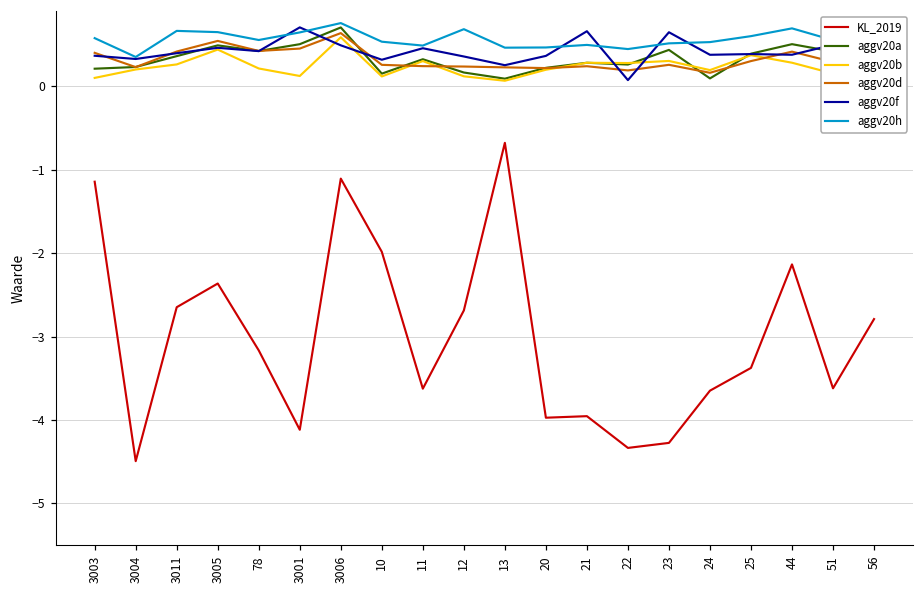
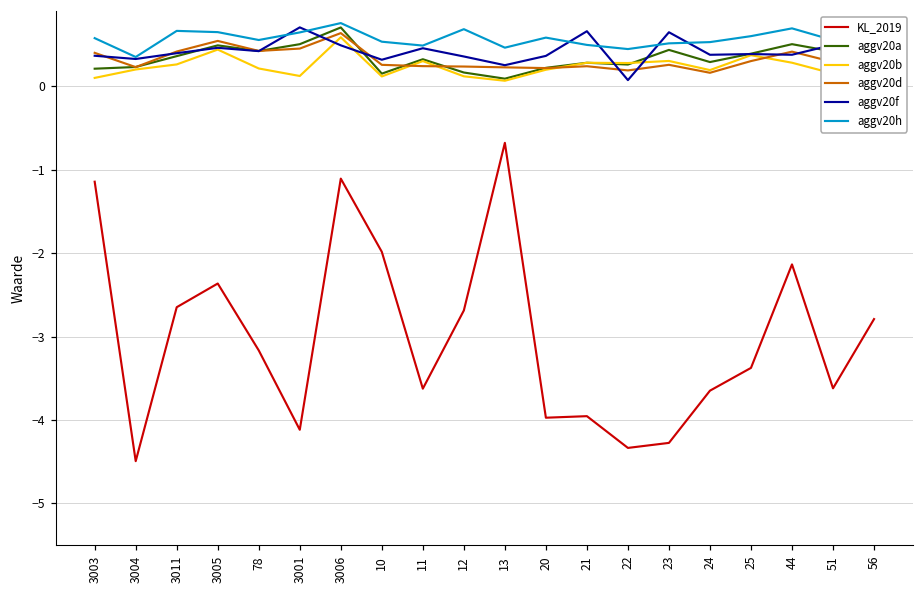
aggv20h, 20: 0.5 -> 0.6
aggv20a, 24: 0.1 -> 0.3
